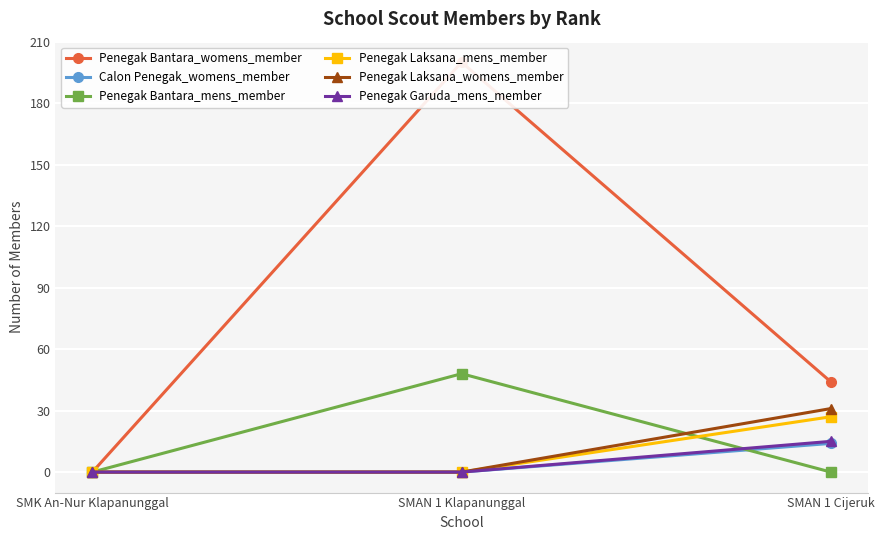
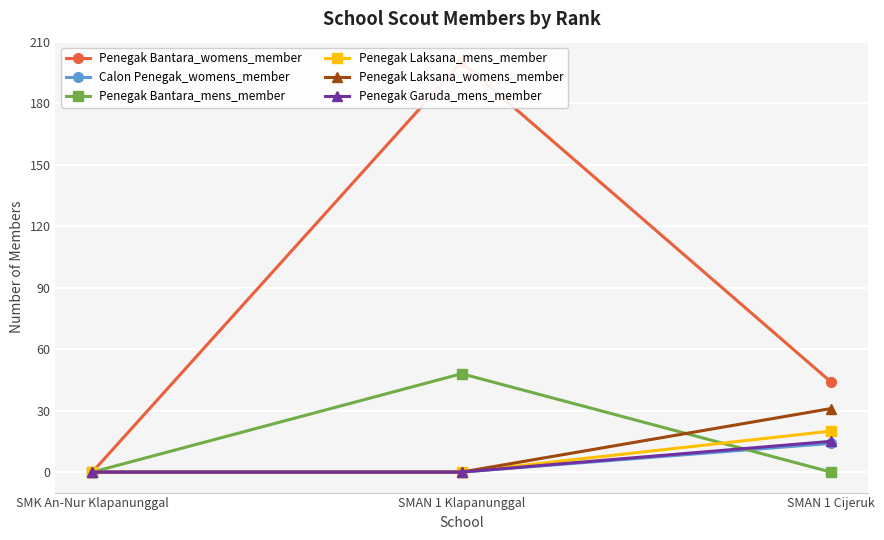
Penegak Laksana_mens_member, SMAN 1 Cijeruk: 27 -> 20
